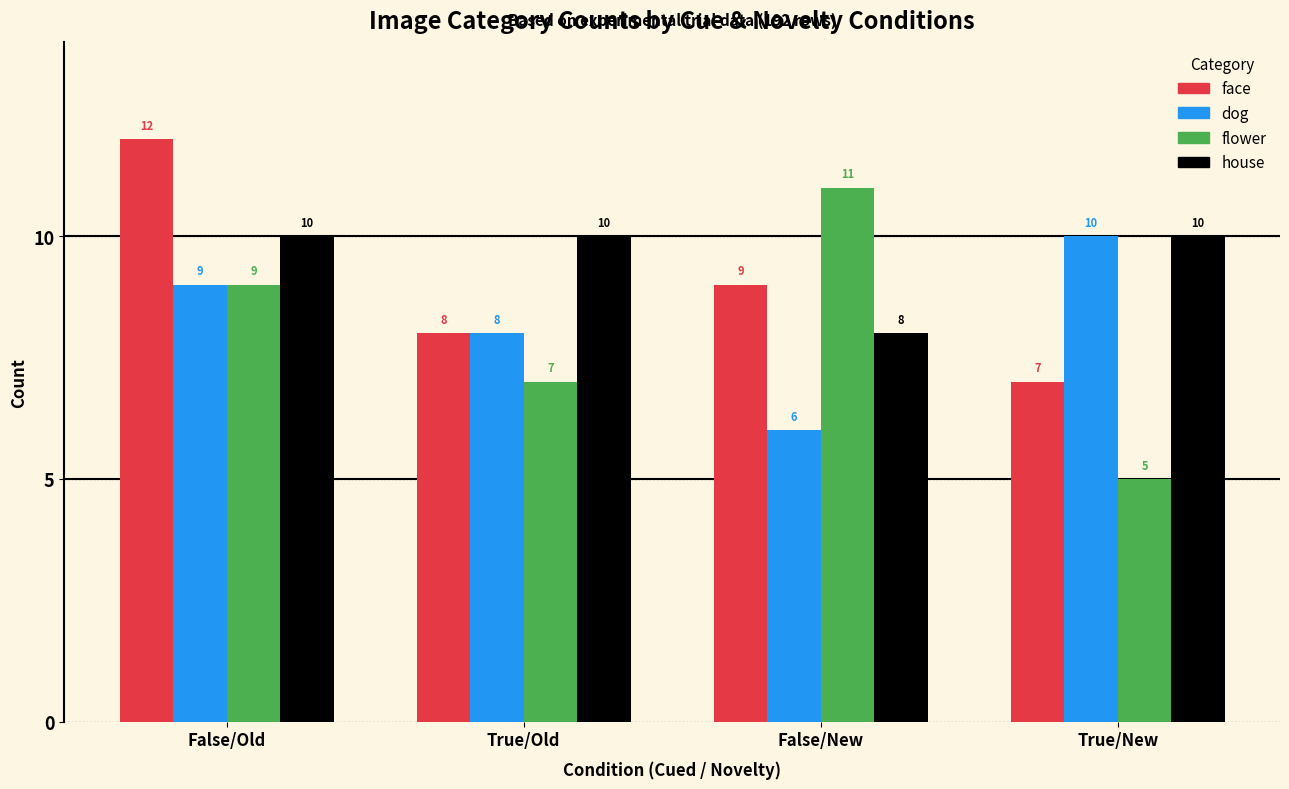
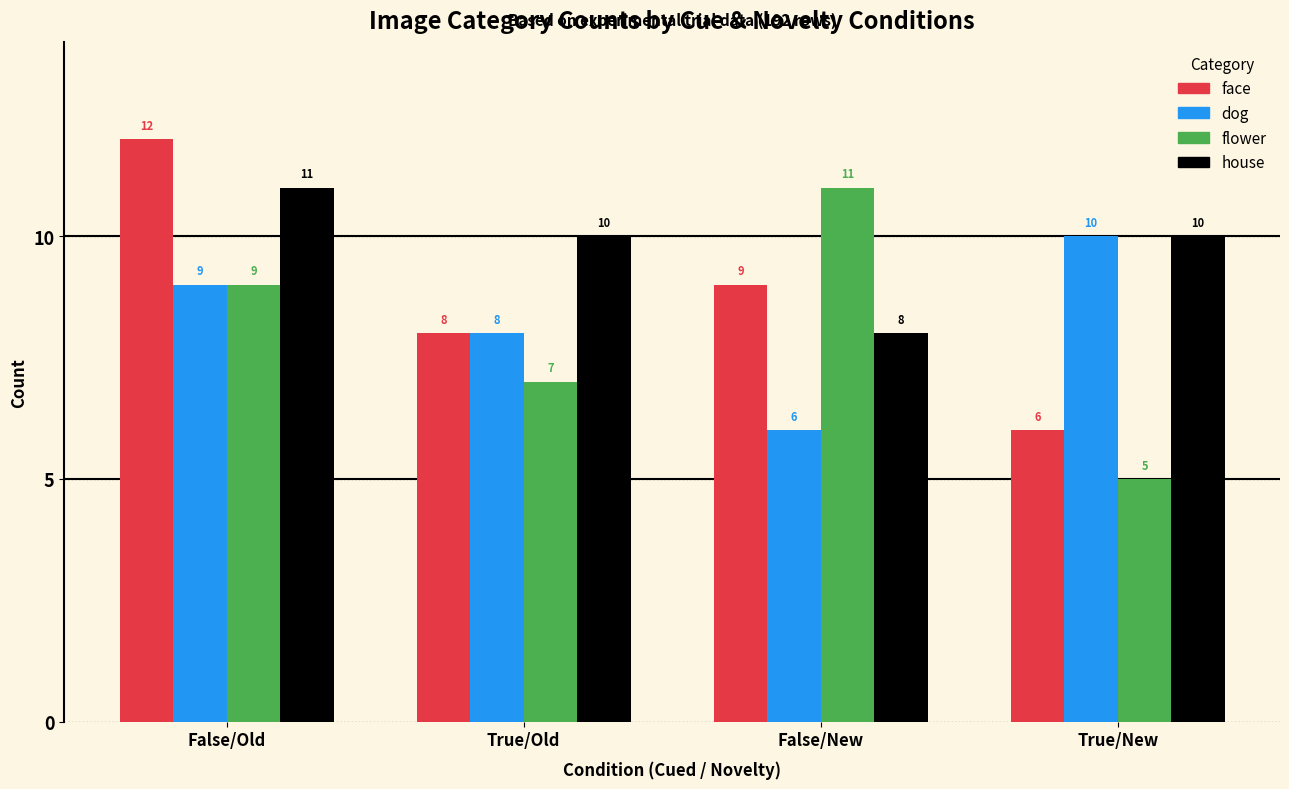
house, False/Old: 10 -> 11
face, True/New: 7 -> 6
